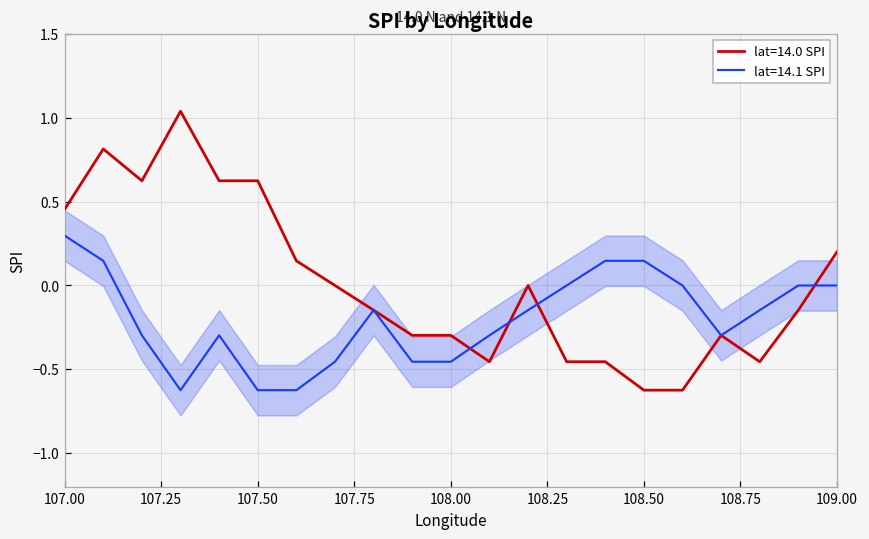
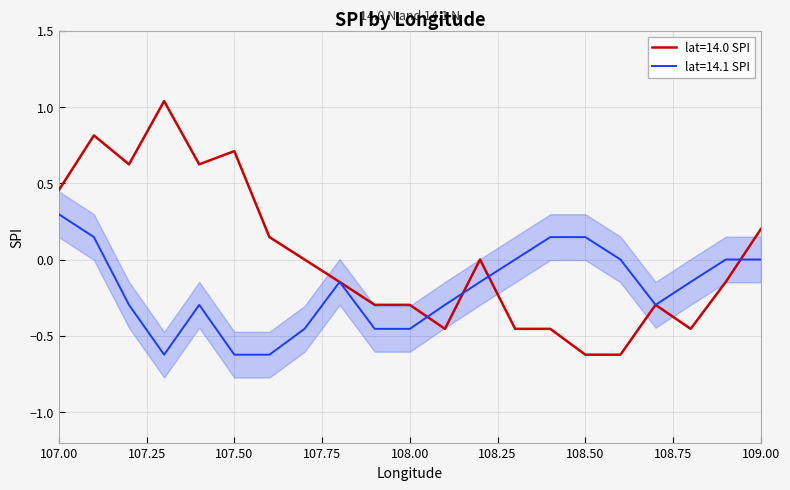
lat=14.0 SPI, 107.50: 0.62 -> 0.71
